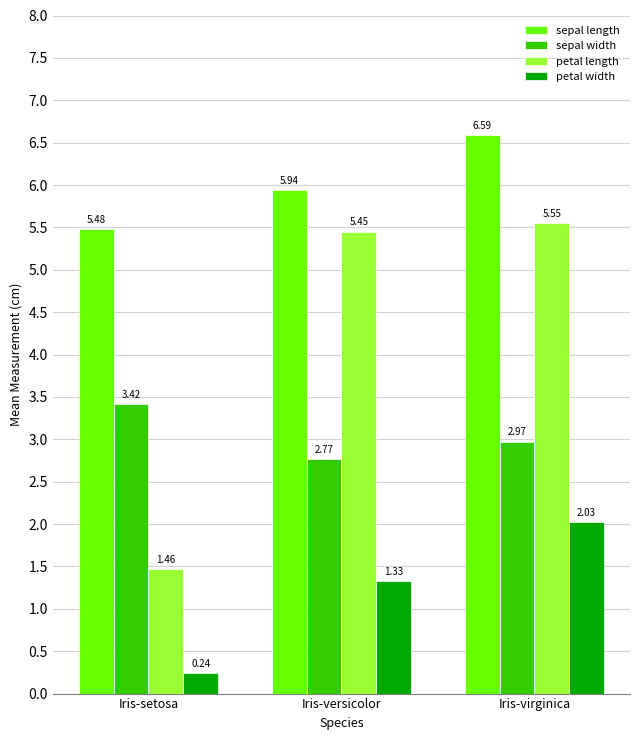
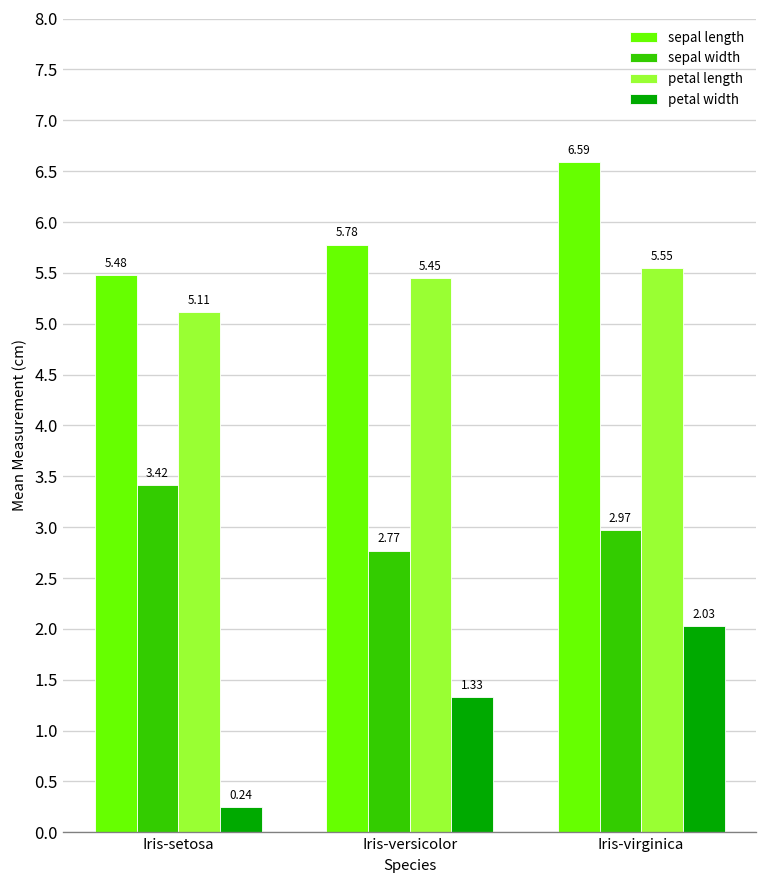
petal length, Iris-setosa: 1.46 -> 5.11
sepal length, Iris-versicolor: 5.94 -> 5.78
